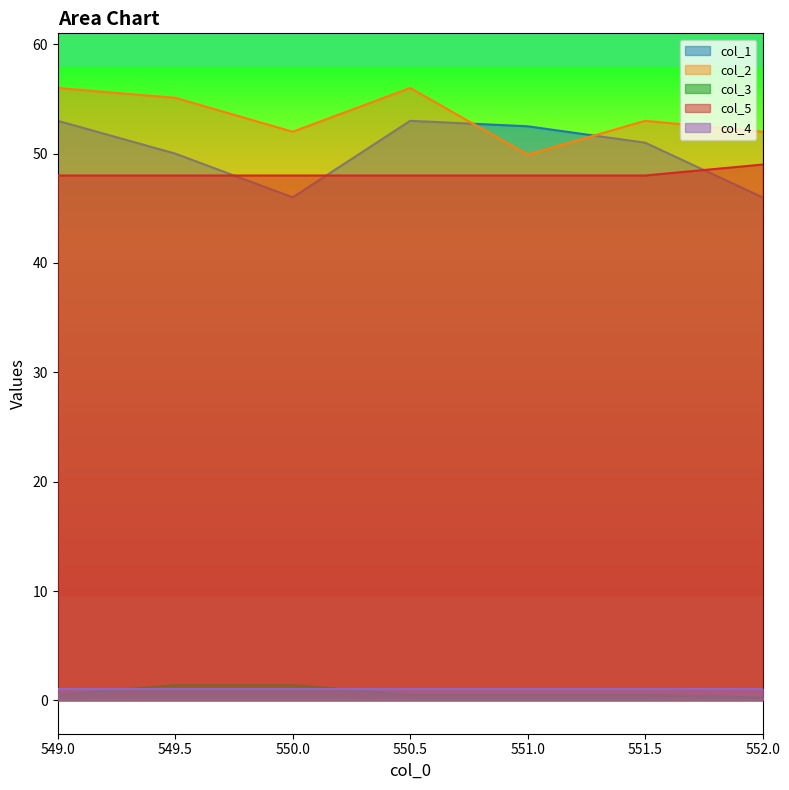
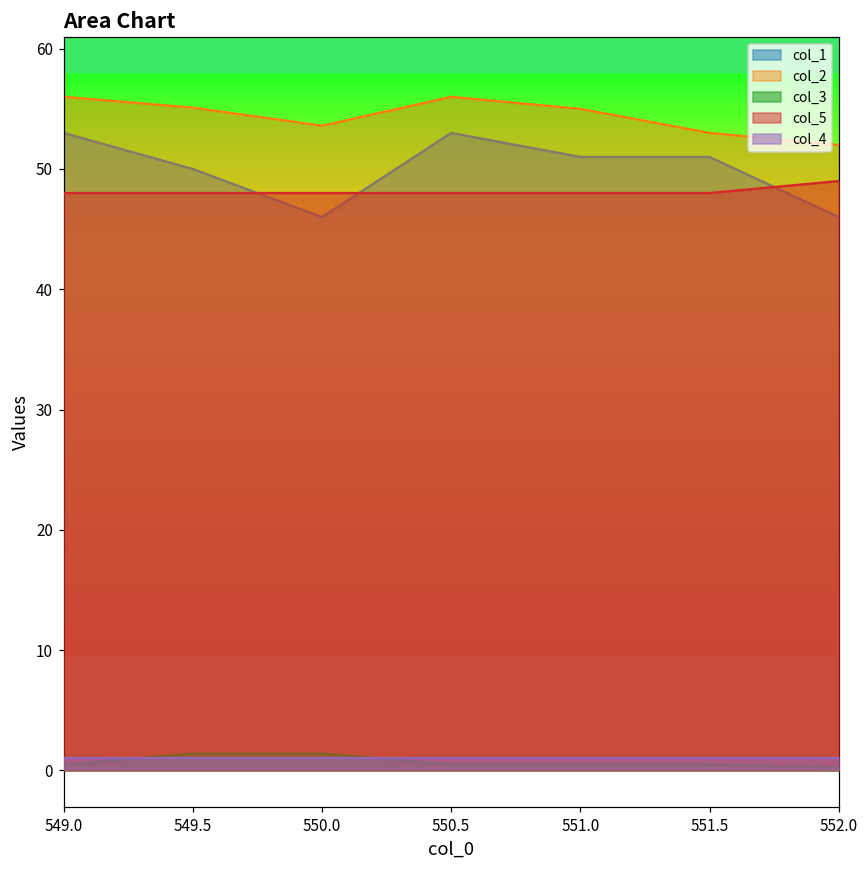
col_2, 550.0: 52.0 -> 53.6
col_1, 551.0: 52.5 -> 51.0
col_2, 551.0: 49.9 -> 55.0
